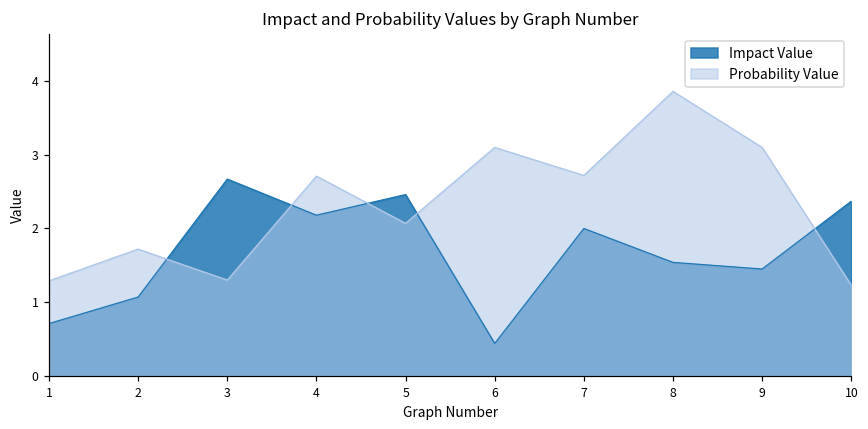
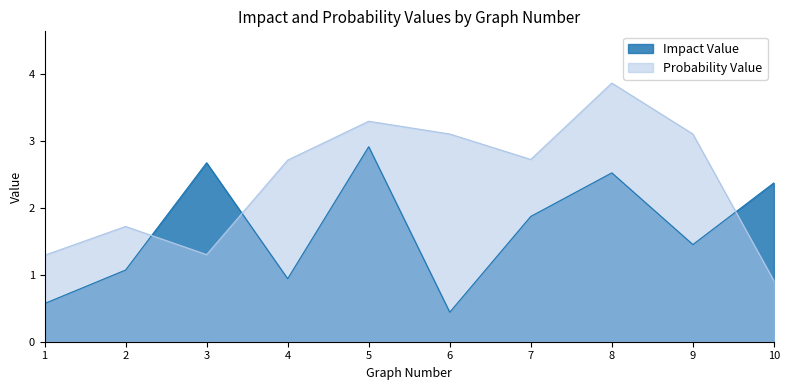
Impact Value, 1: 0.7 -> 0.6
Impact Value, 4: 2.2 -> 0.9
Impact Value, 5: 2.5 -> 2.9
Probability Value, 5: 2.1 -> 3.3
Impact Value, 7: 2.0 -> 1.9
Impact Value, 8: 1.5 -> 2.5
Probability Value, 10: 1.2 -> 0.9
